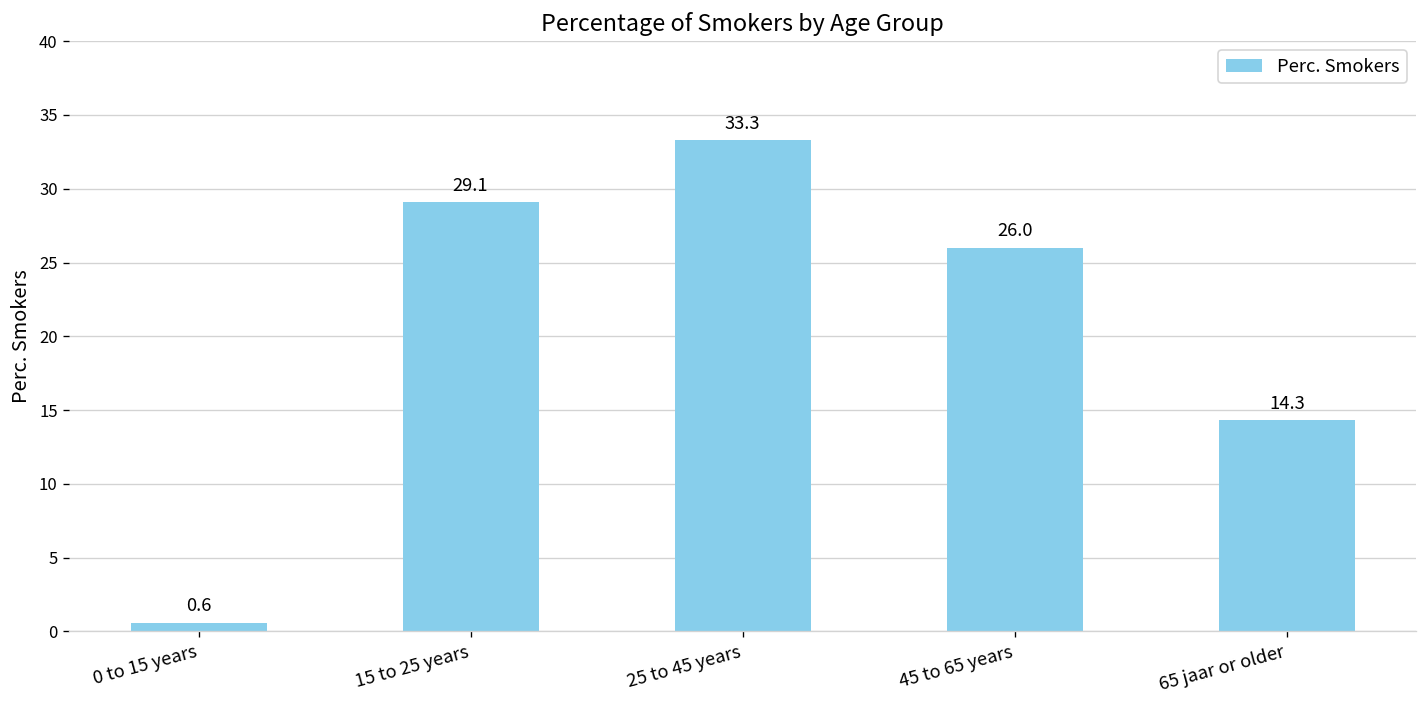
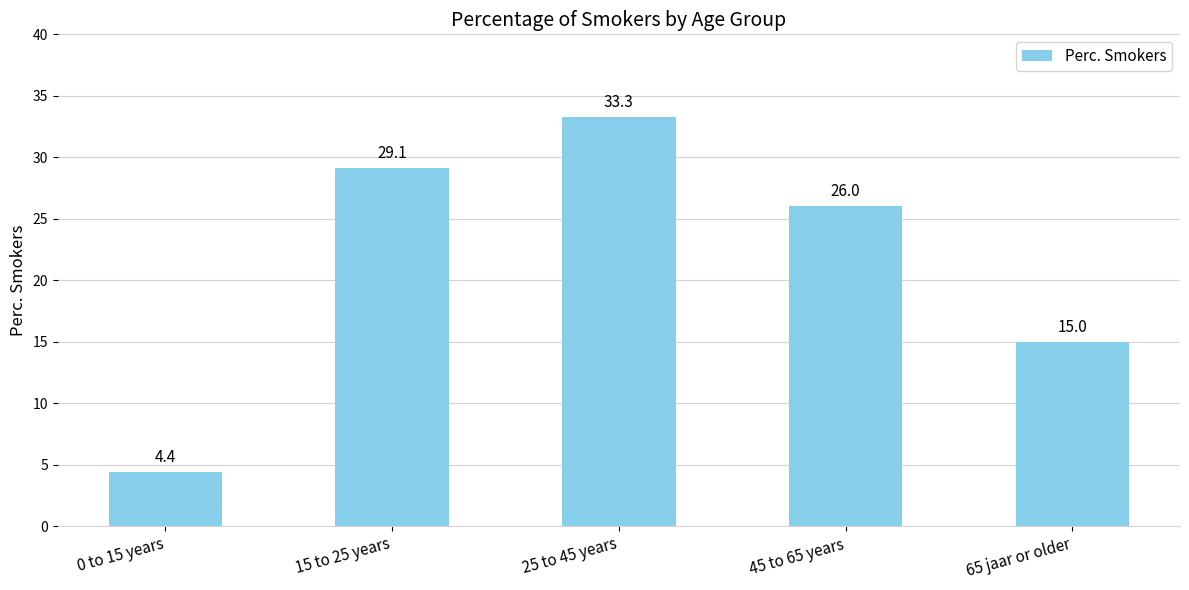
0 to 15 years: 0.6 -> 4.4
65 jaar or older: 14.3 -> 15.0
